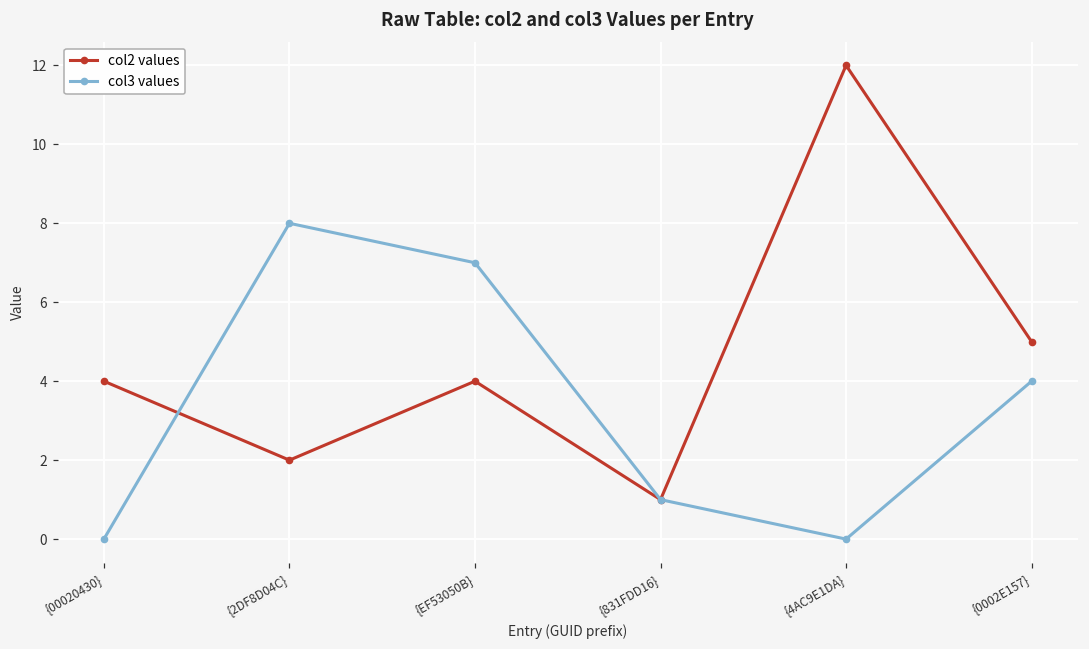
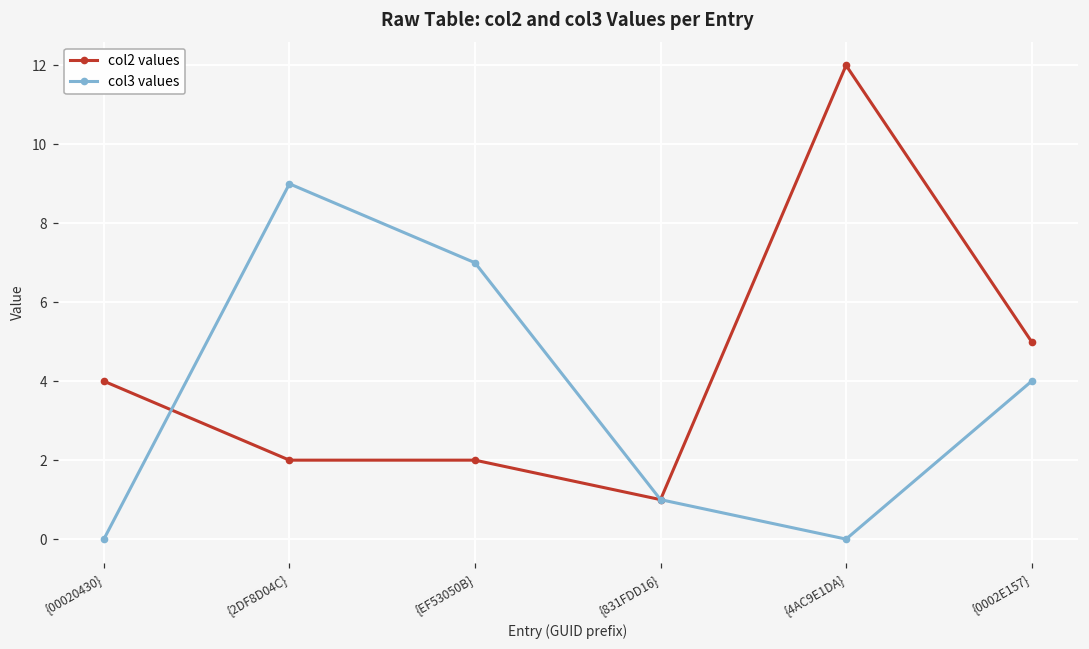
col3 values, {2DF8D04C}: 8 -> 9
col2 values, {EF53050B}: 4 -> 2
